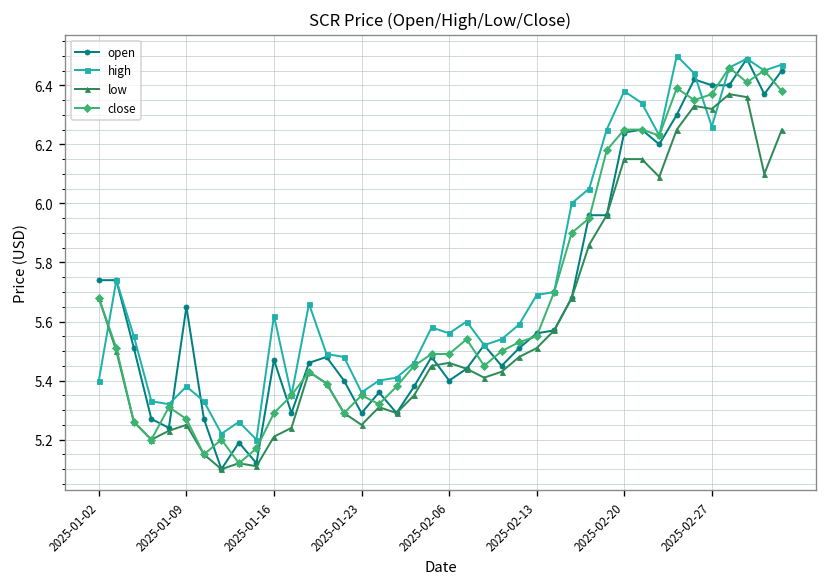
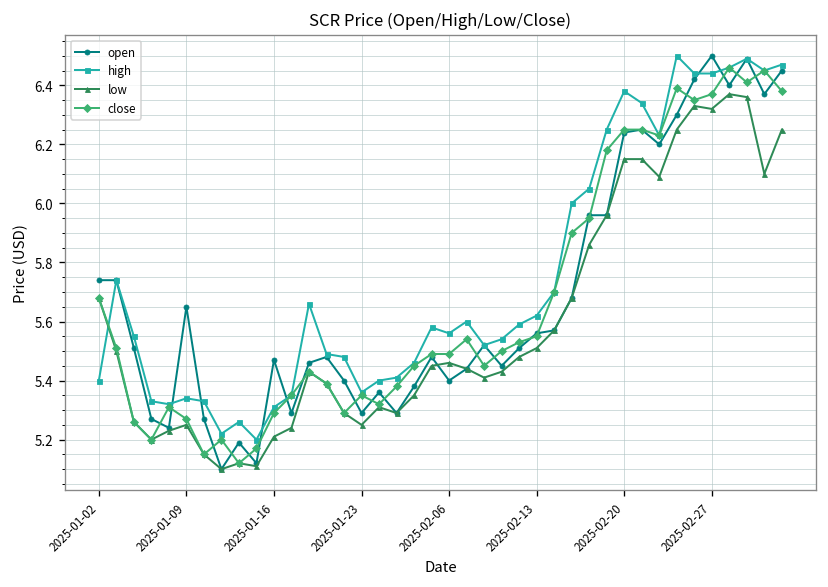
high, 2025-01-09: 5.38 -> 5.34
high, 2025-01-16: 5.62 -> 5.31
high, 2025-02-13: 5.69 -> 5.62
open, 2025-02-27: 6.4 -> 6.5
high, 2025-02-27: 6.26 -> 6.44
